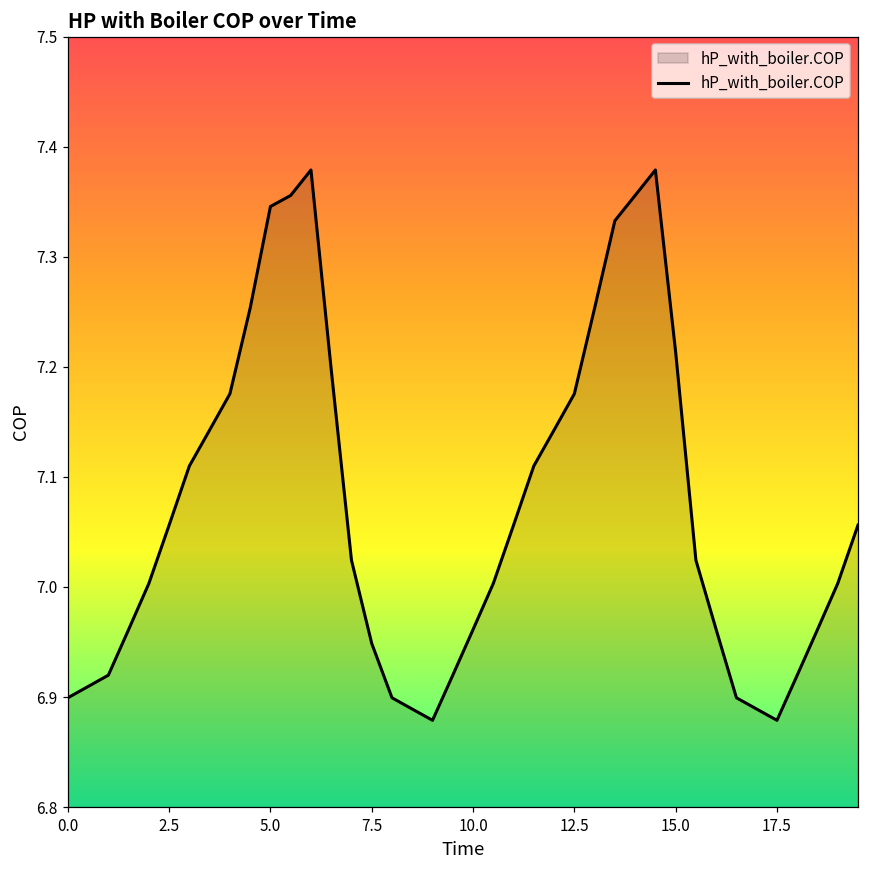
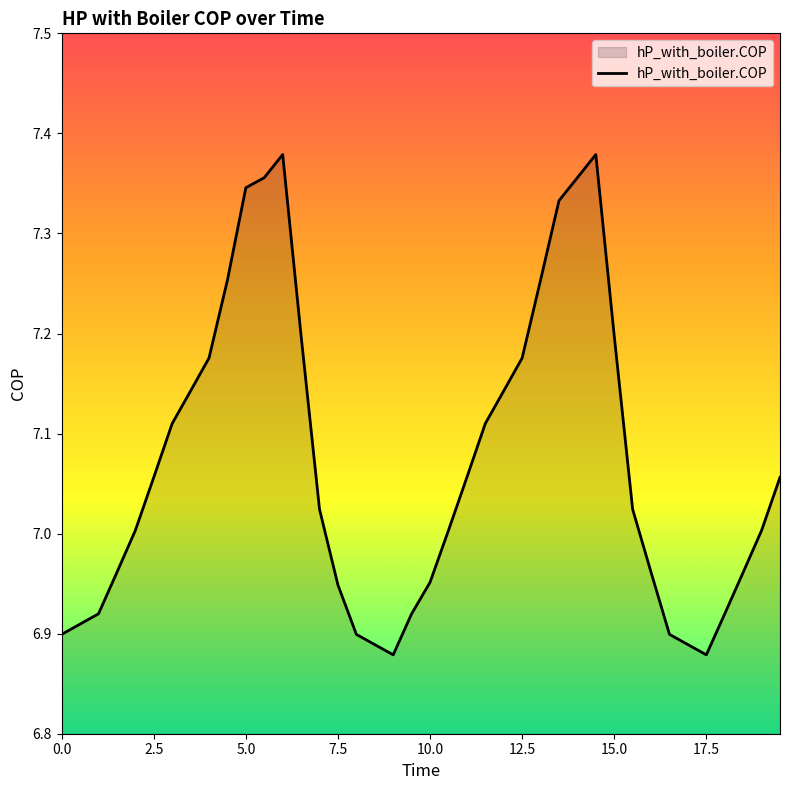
10.0: 6.961 -> 6.951
15.0: 7.213 -> 7.198
